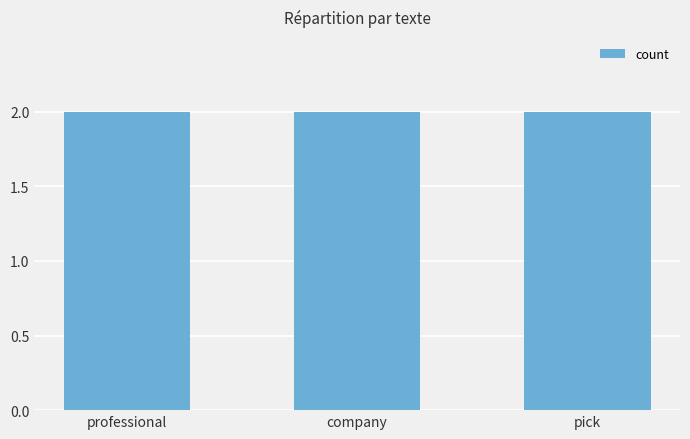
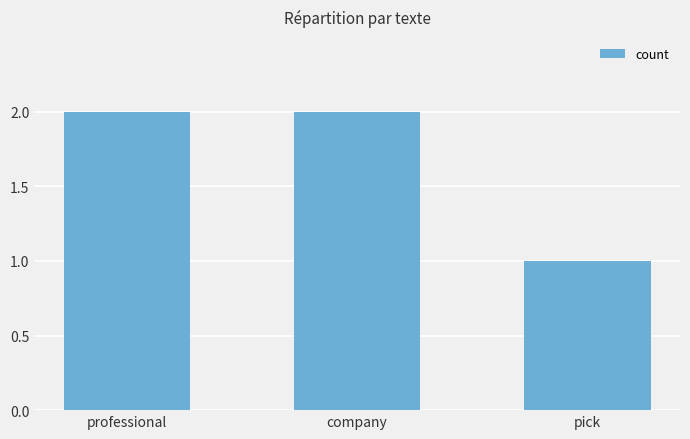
pick: 2 -> 1
